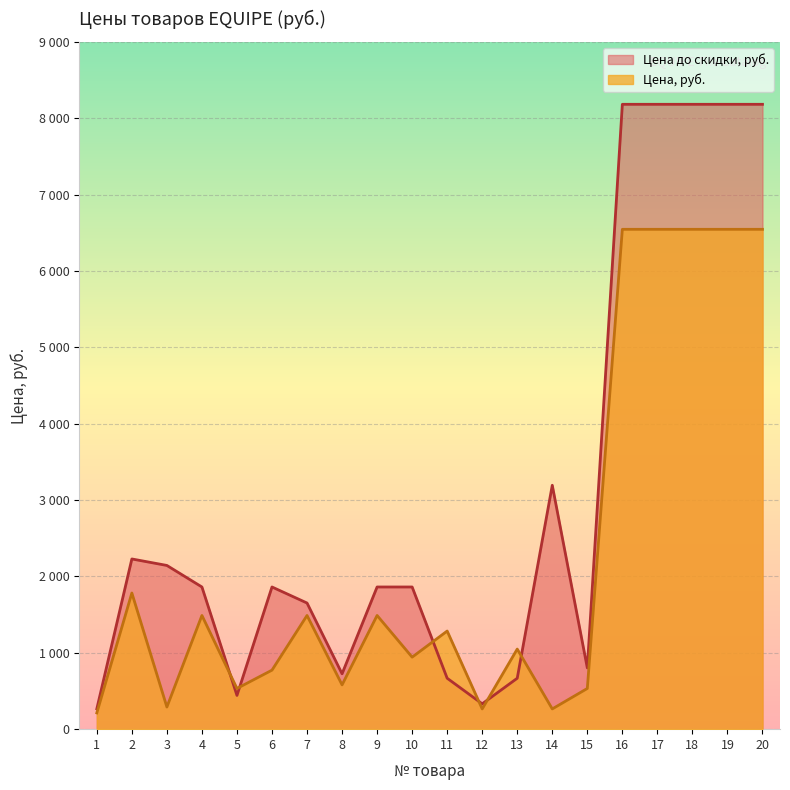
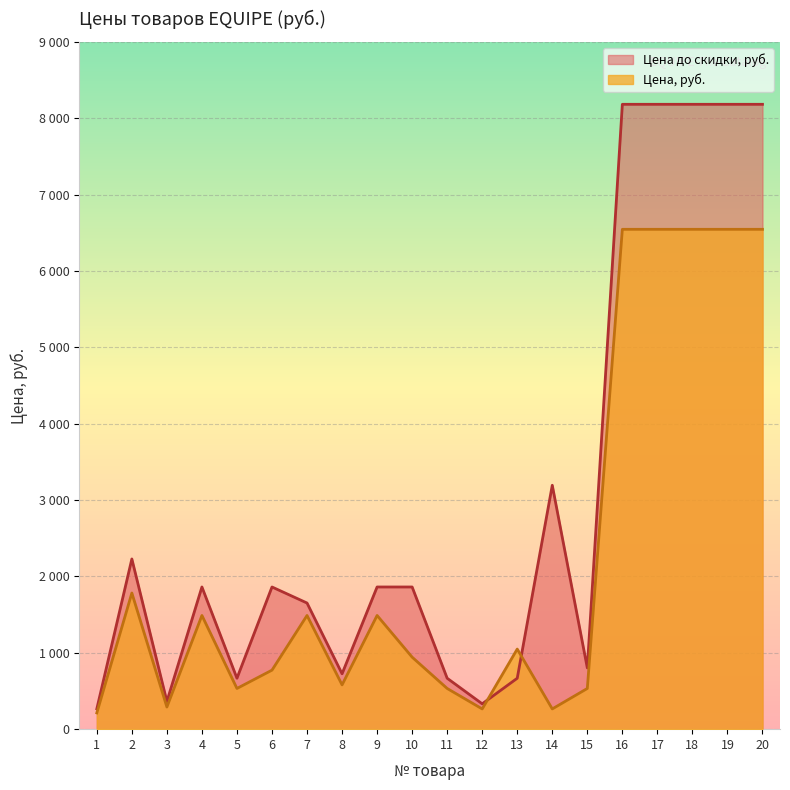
Цена до скидки, руб., 3: 2100 -> 400
Цена до скидки, руб., 5: 400 -> 700
Цена, руб., 11: 1300 -> 500
